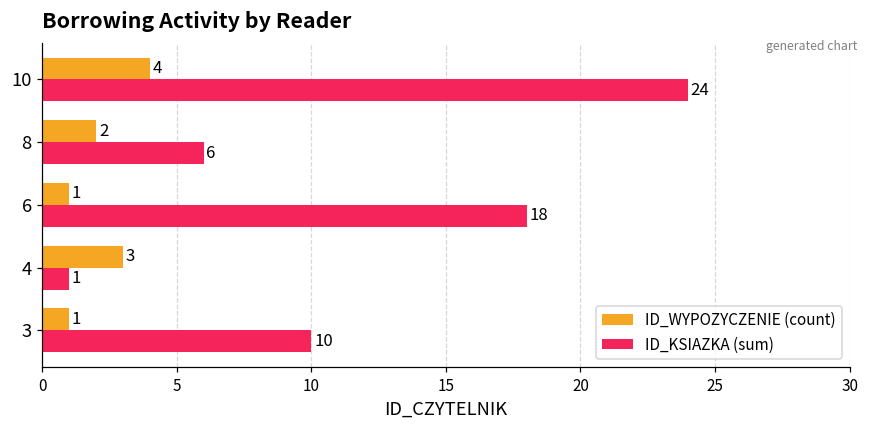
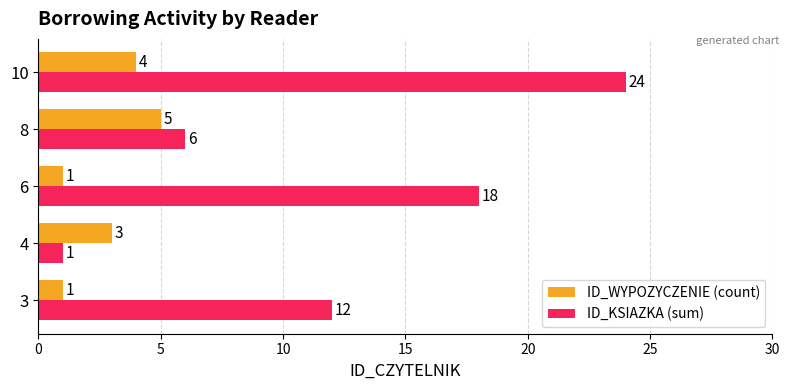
ID_WYPOZYCZENIE (count), 8: 2 -> 5
ID_KSIAZKA (sum), 3: 10 -> 12
